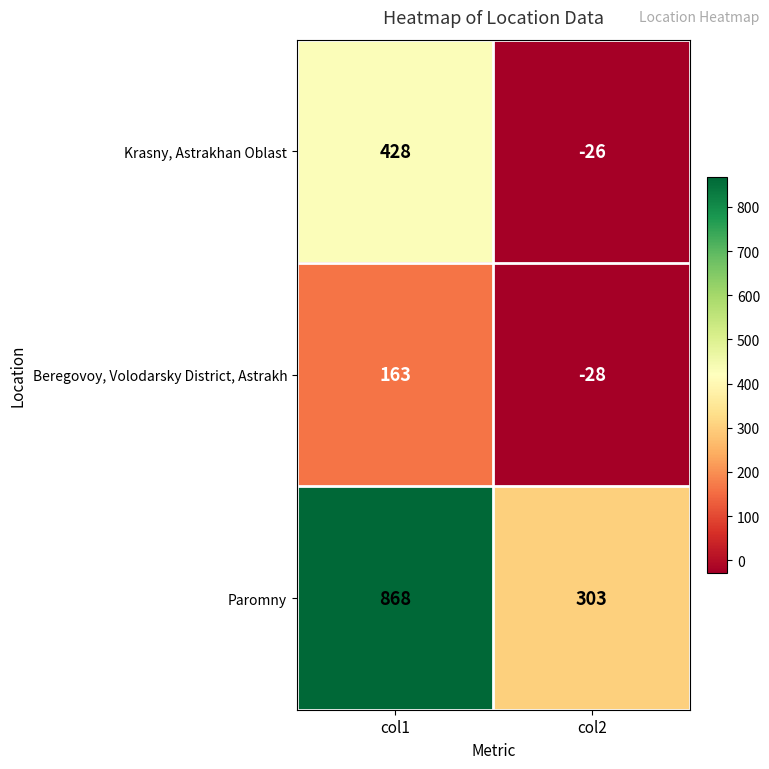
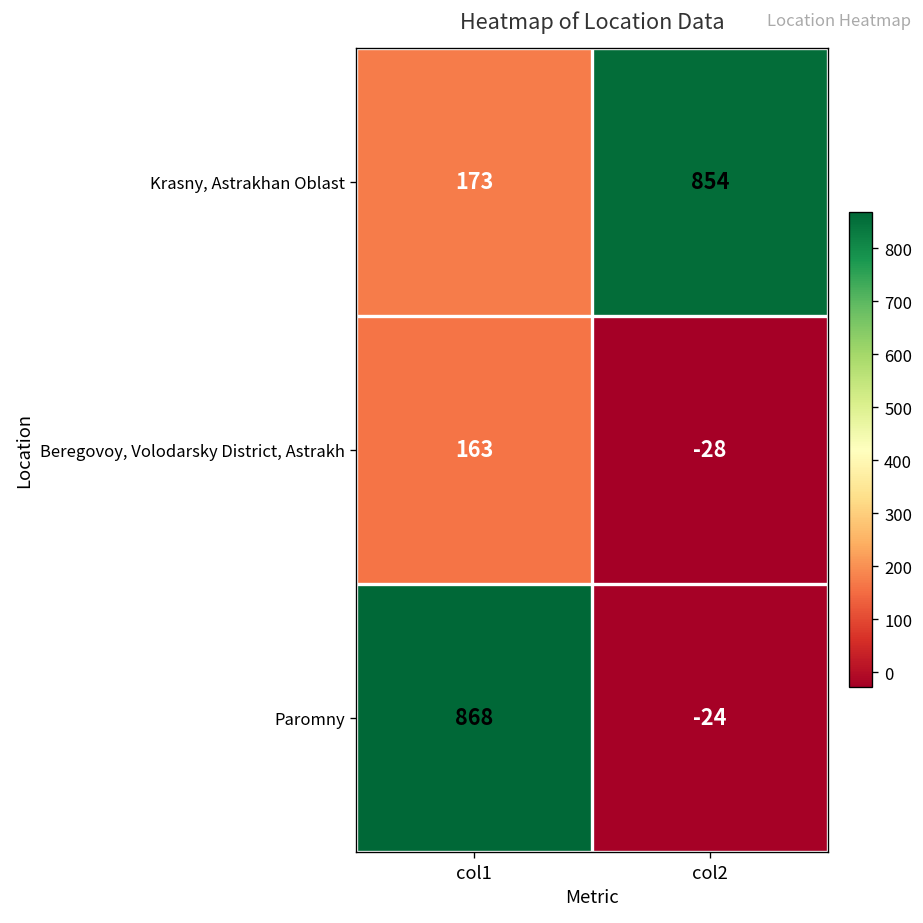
Krasny, Astrakhan Oblast, col1: 428 -> 173
Krasny, Astrakhan Oblast, col2: -26 -> 854
Paromny, col2: 303 -> -24
